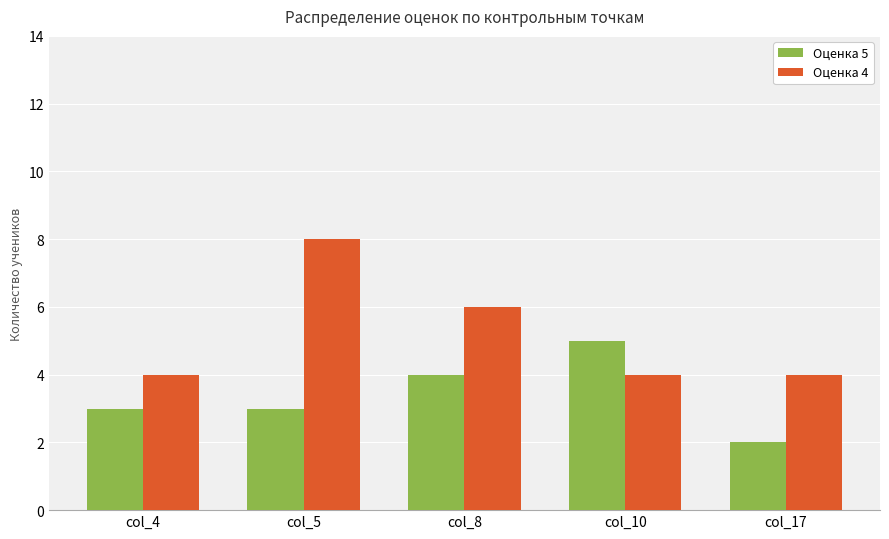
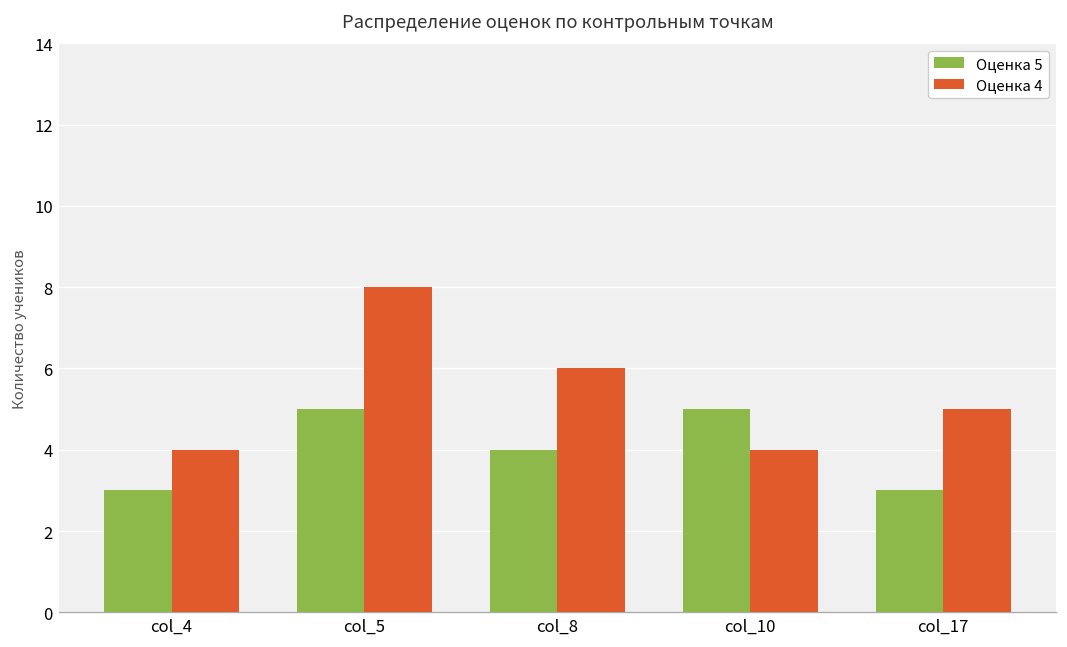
Оценка 5, col_5: 3 -> 5
Оценка 5, col_17: 2 -> 3
Оценка 4, col_17: 4 -> 5
